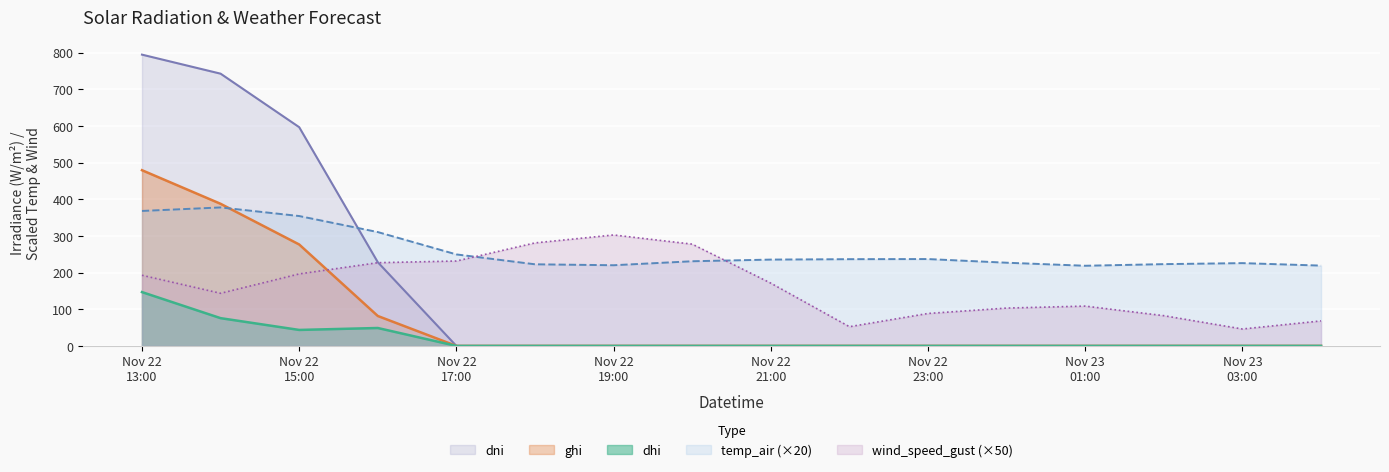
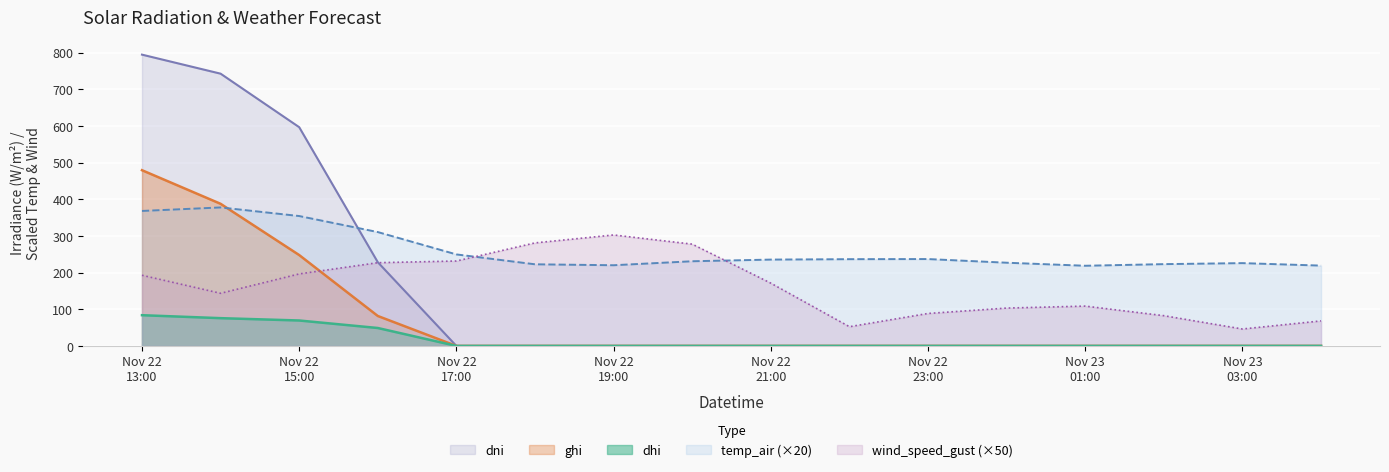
dhi, Nov 22 13:00: 150 -> 80
ghi, Nov 22 15:00: 280 -> 250
dhi, Nov 22 15:00: 40 -> 70
